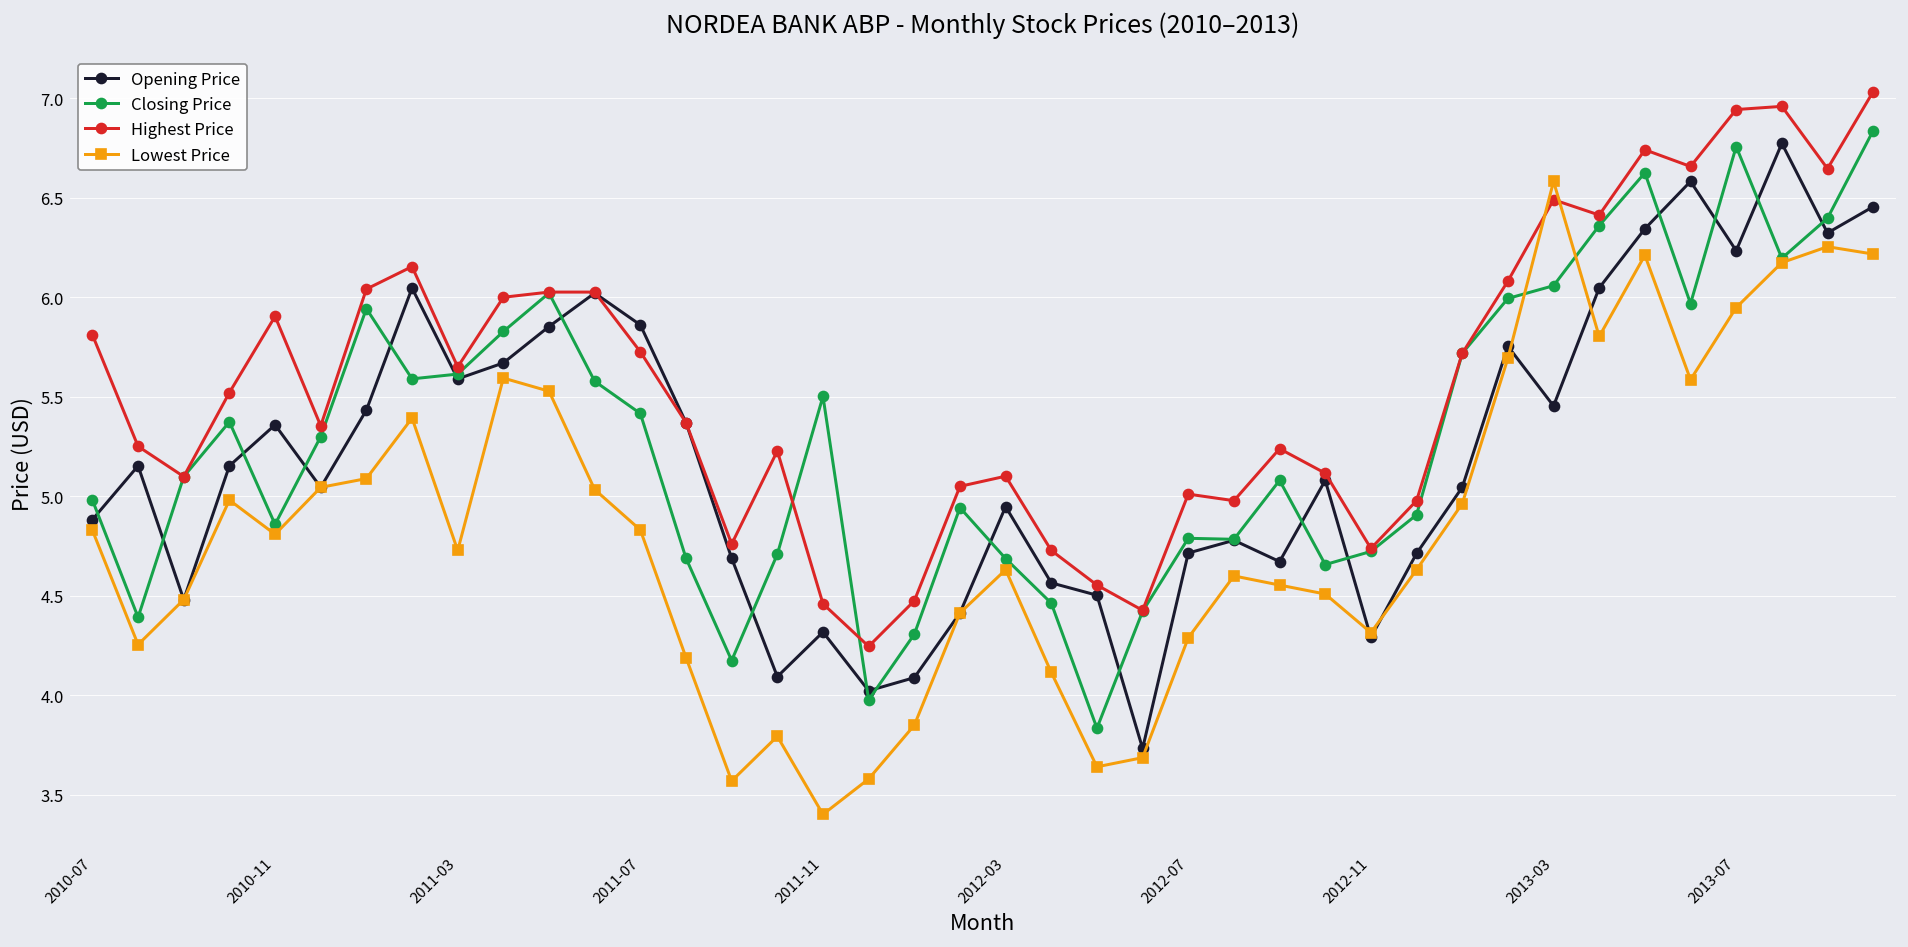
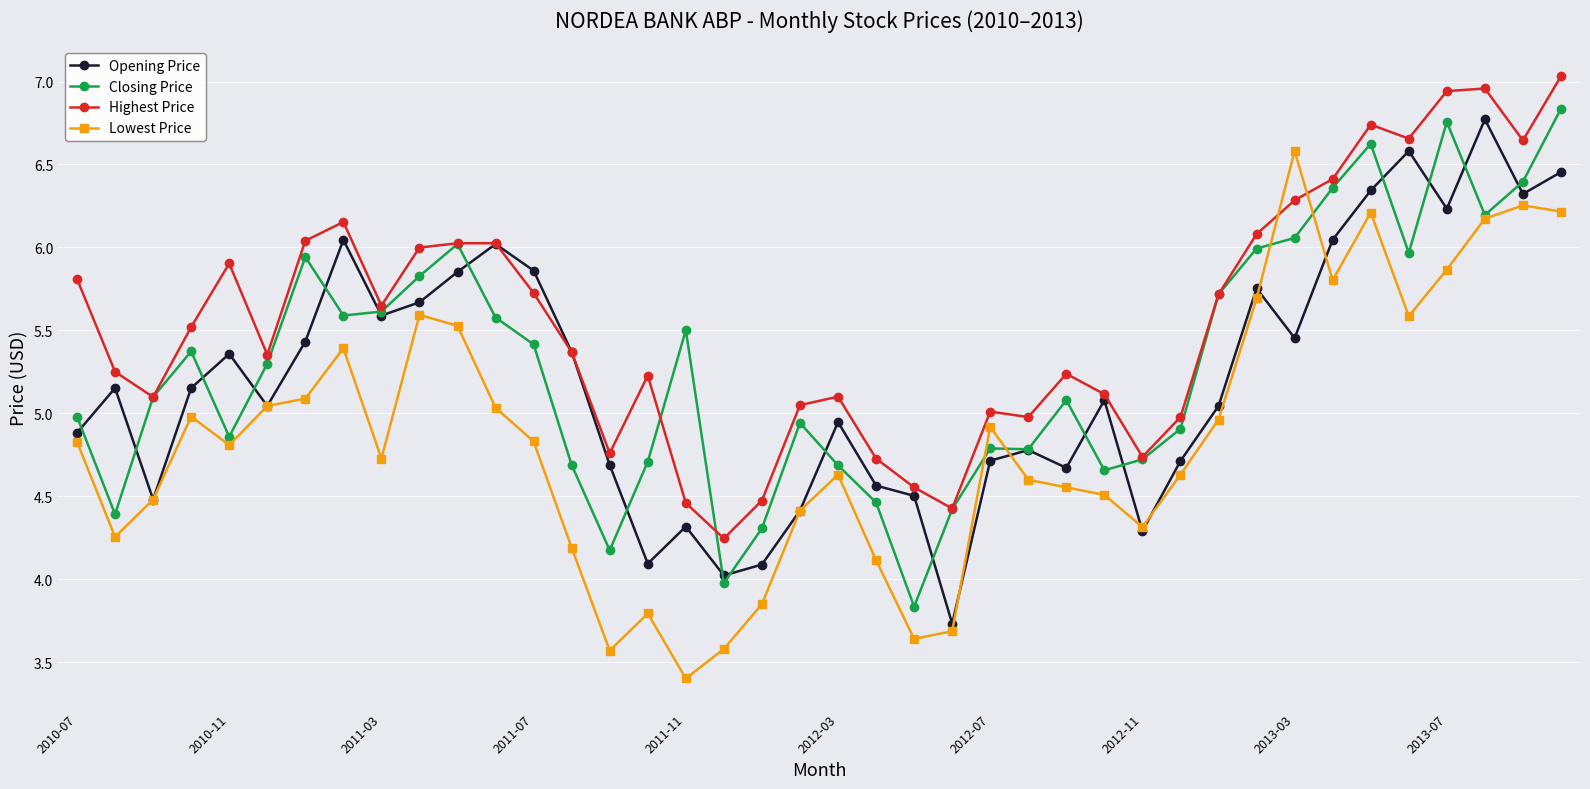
Lowest Price, 2012-07: 4.29 -> 4.92
Highest Price, 2013-03: 6.49 -> 6.28
Lowest Price, 2013-07: 5.95 -> 5.87
